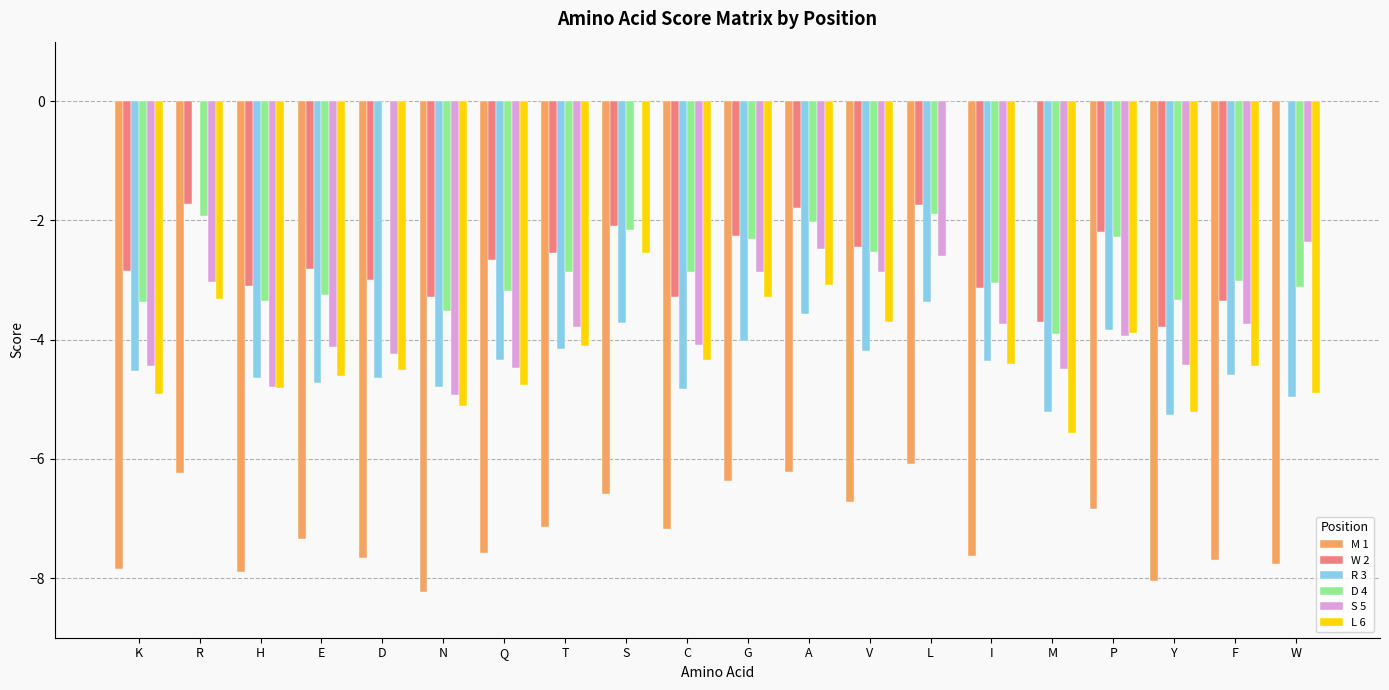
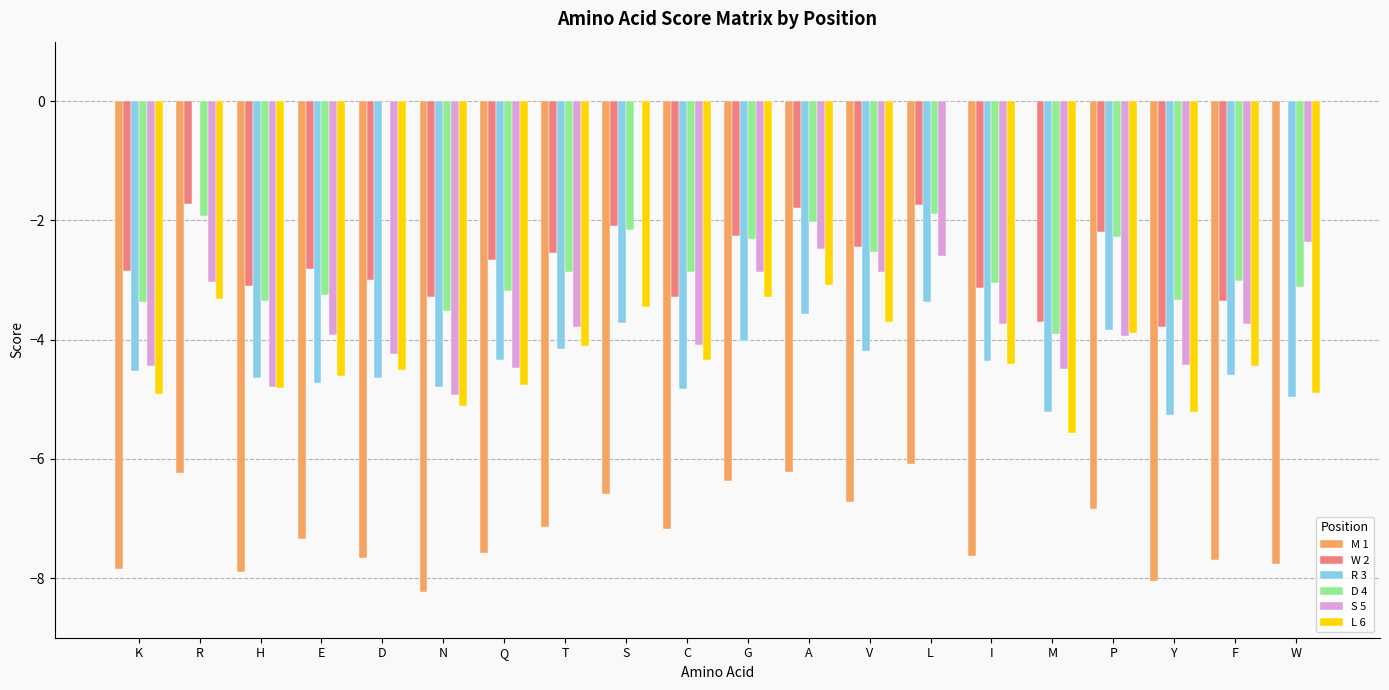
S 5, E: -4.1 -> -3.9
L 6, S: -2.5 -> -3.5
